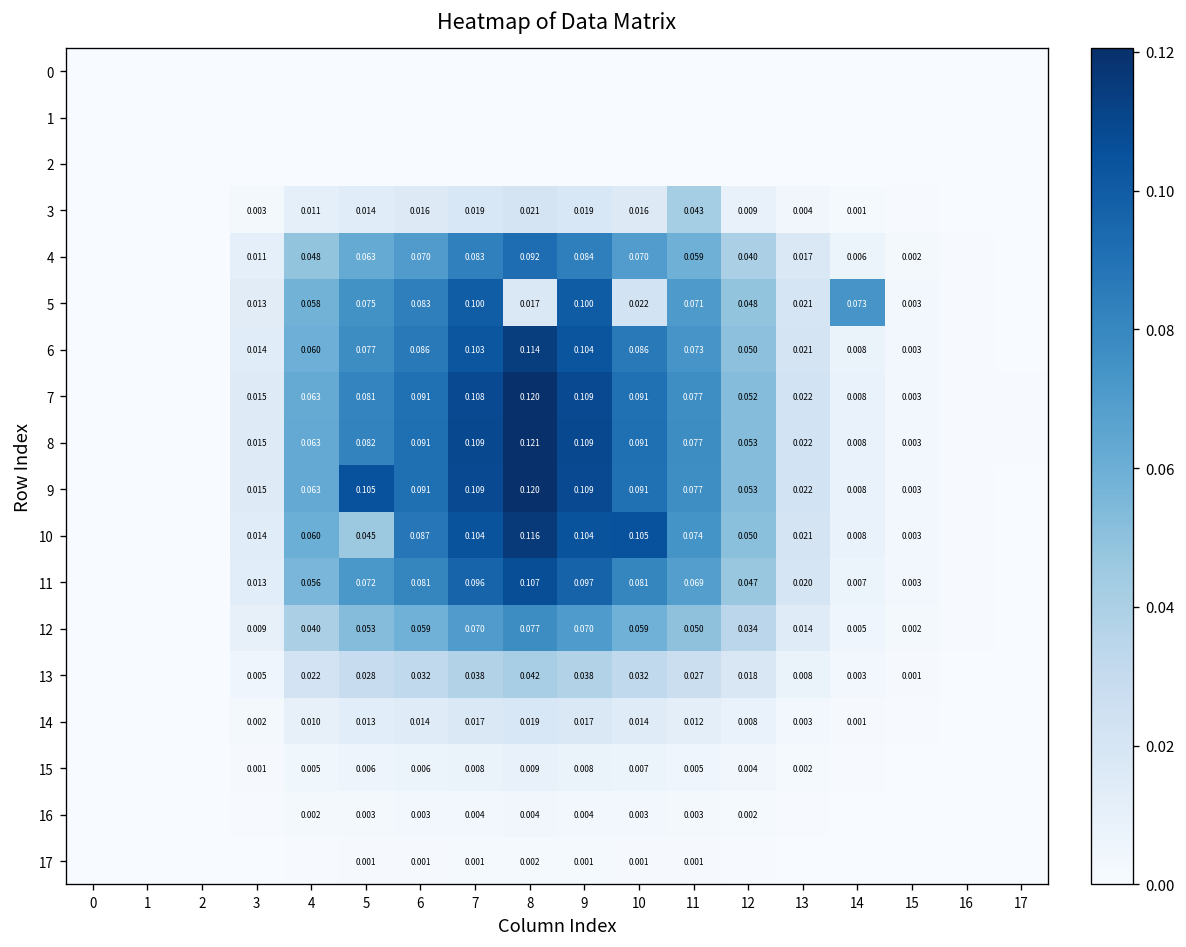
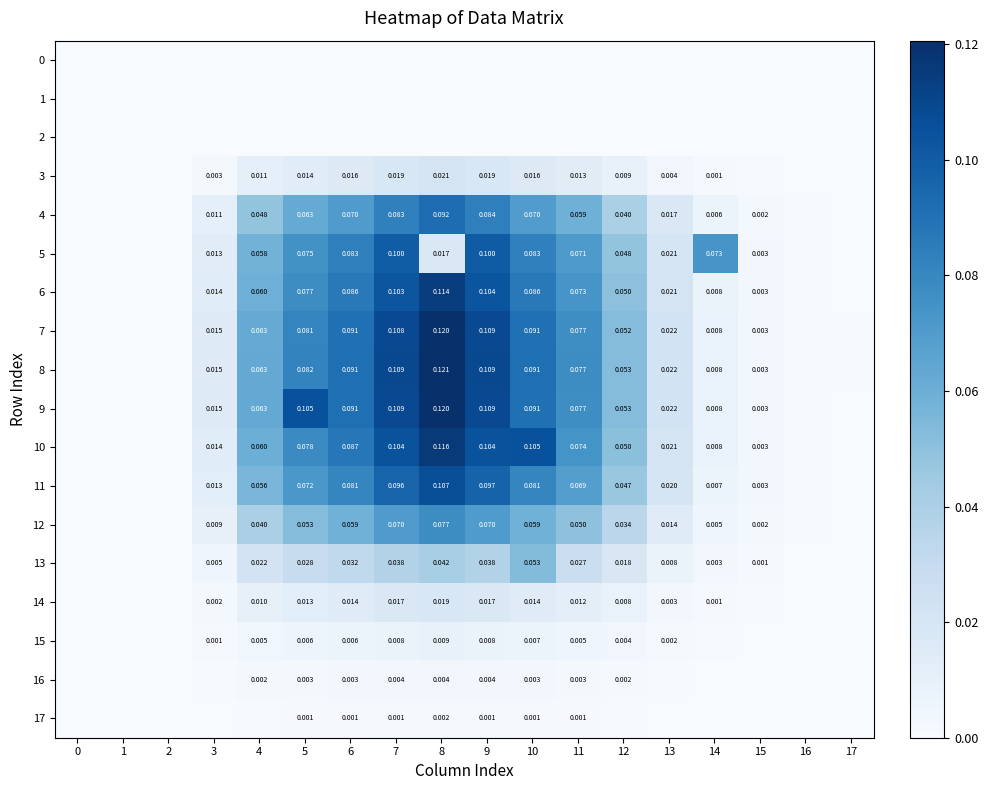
3, 11: 0.043 -> 0.013
5, 10: 0.022 -> 0.083
10, 5: 0.045 -> 0.078
13, 10: 0.032 -> 0.053
